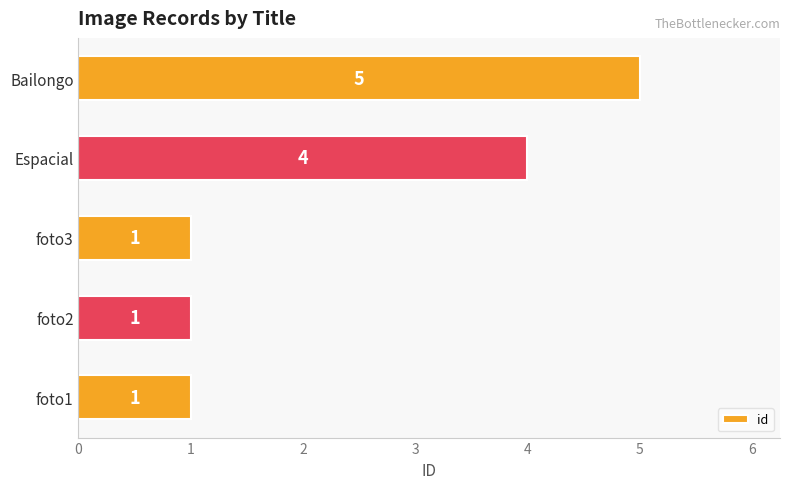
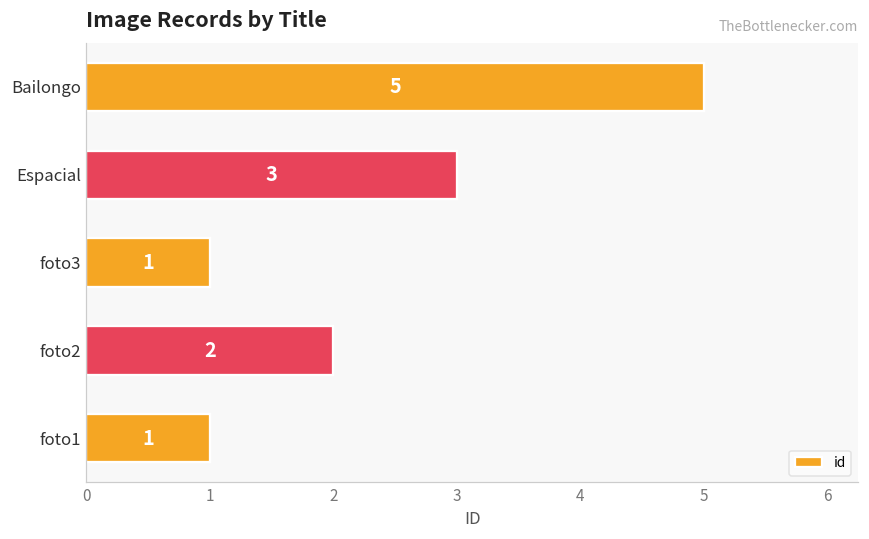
Espacial: 4 -> 3
foto2: 1 -> 2
